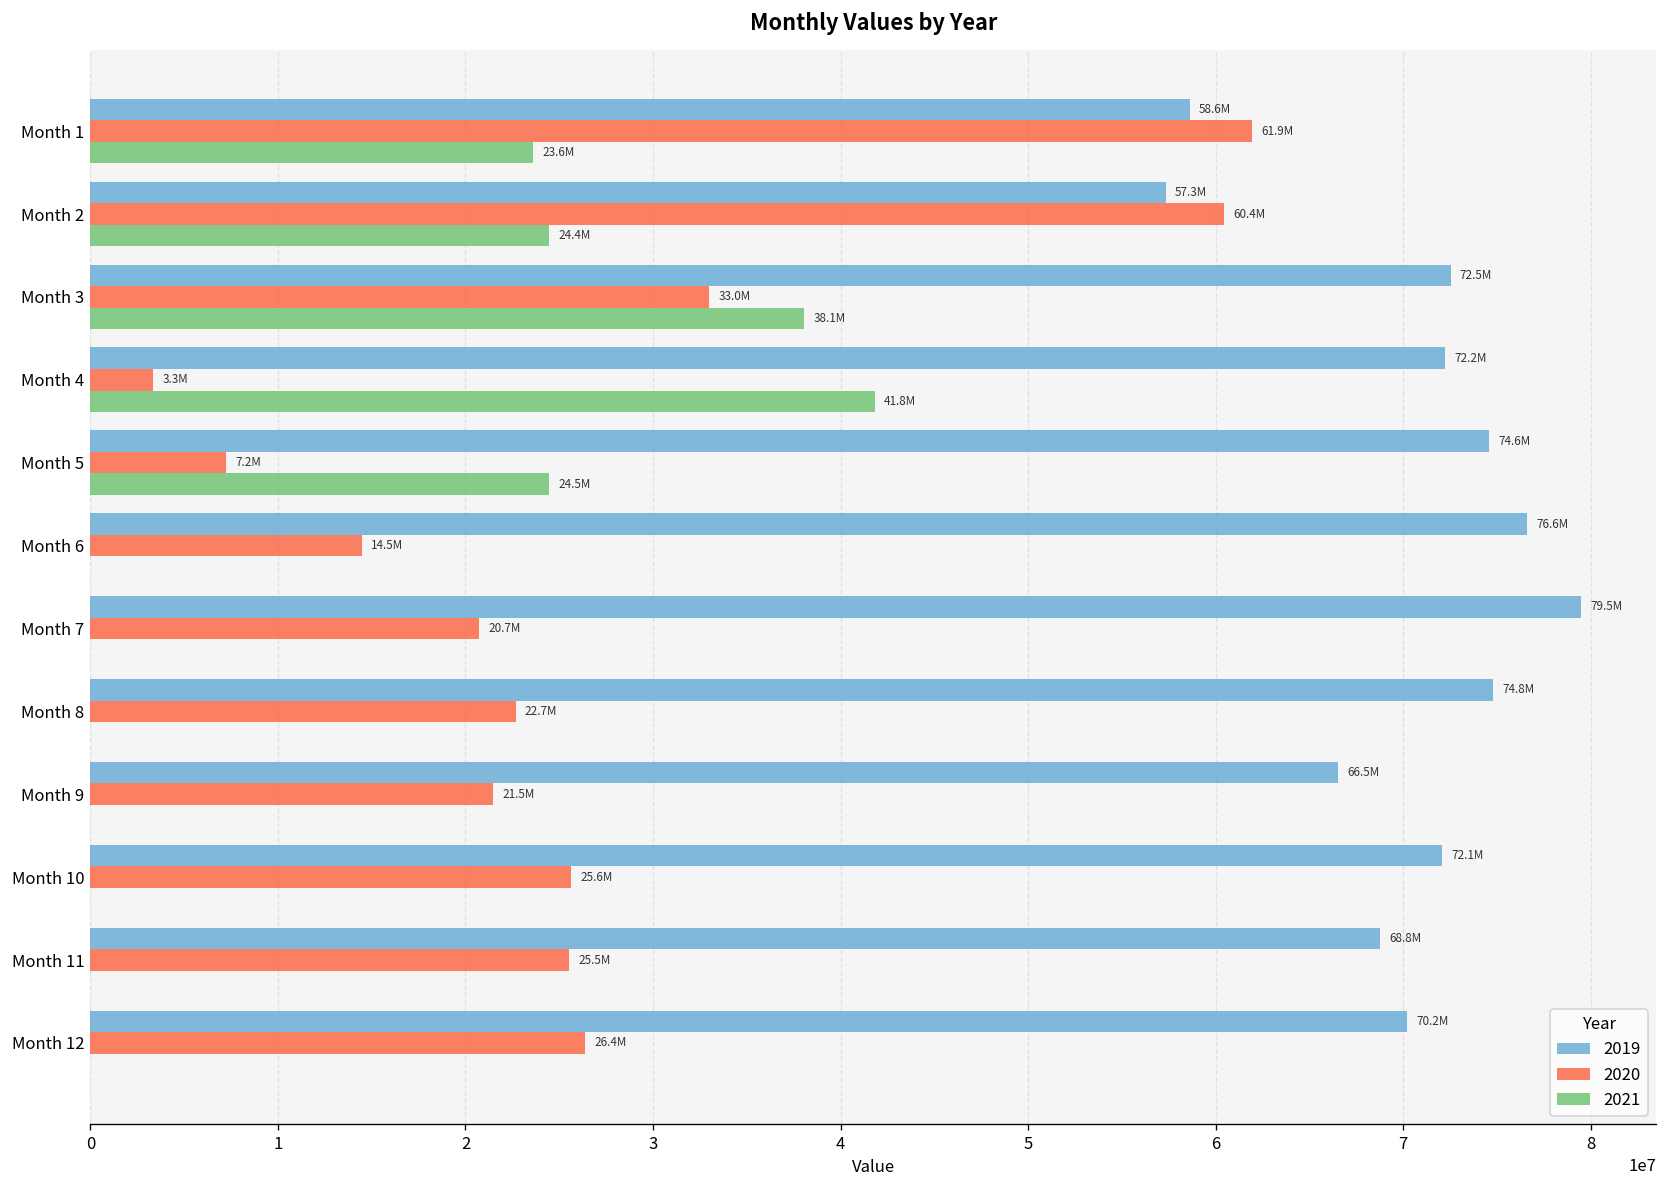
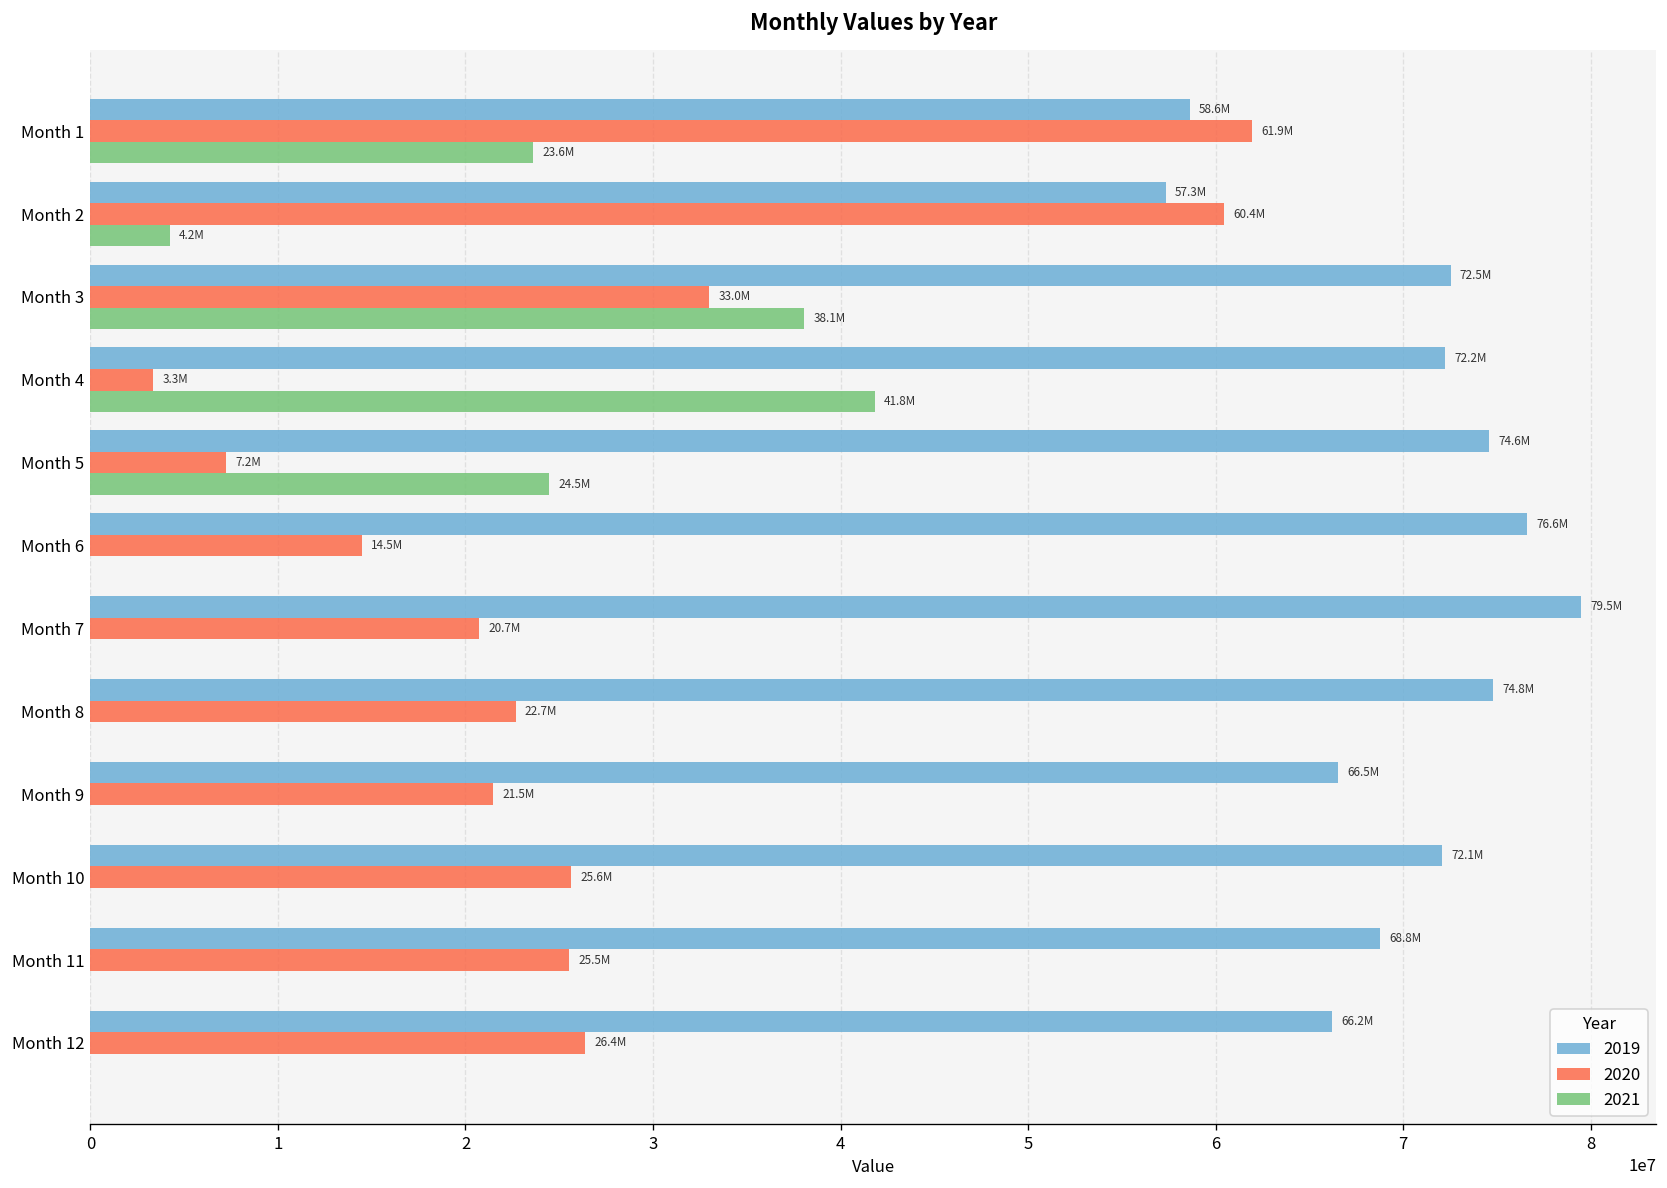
2021, Month 2: 24.4M -> 4.2M
2019, Month 12: 70.2M -> 66.2M
